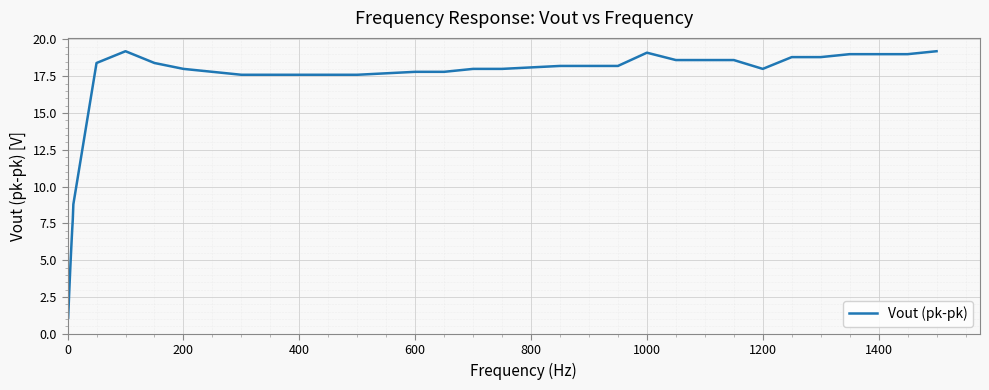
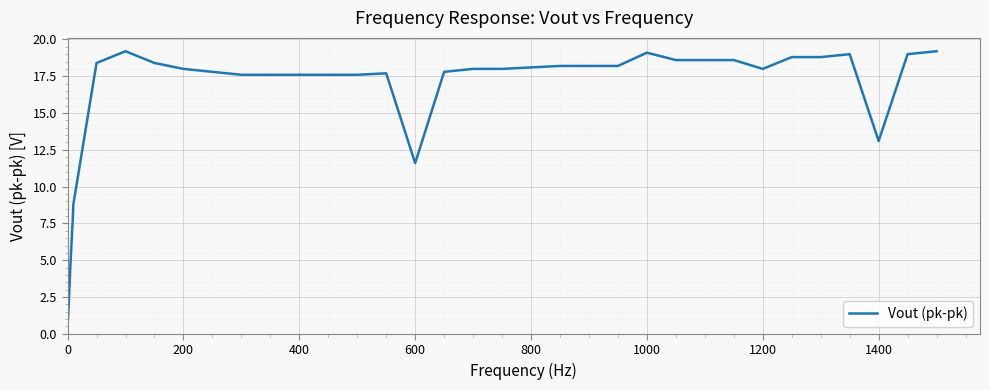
600: 17.8 -> 11.6
1400: 19.0 -> 13.1
